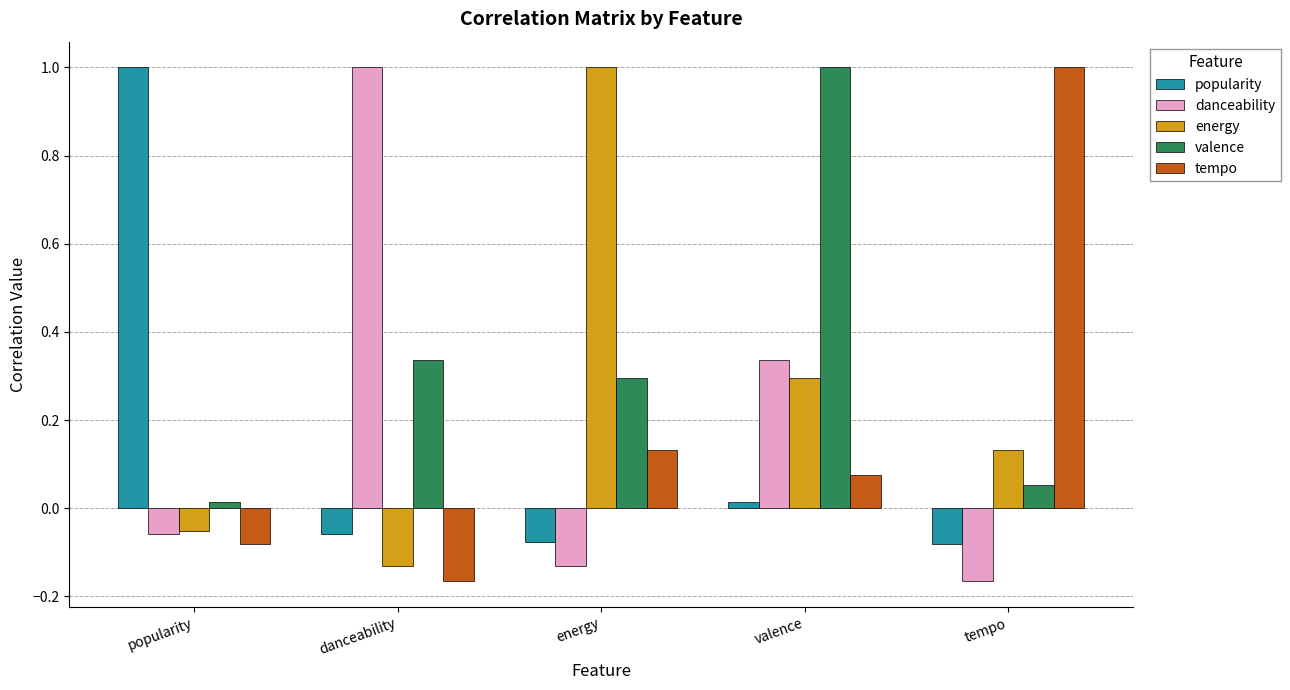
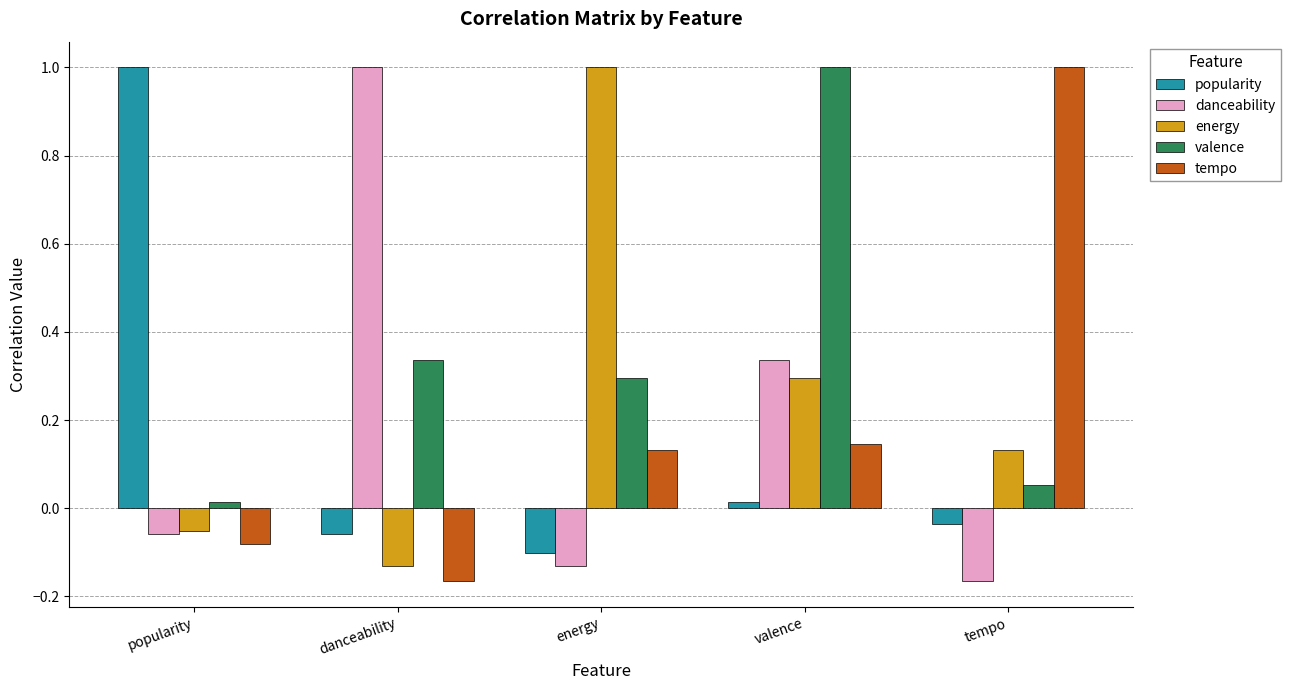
popularity, energy: -0.08 -> -0.10
tempo, valence: 0.08 -> 0.15
popularity, tempo: -0.08 -> -0.04
